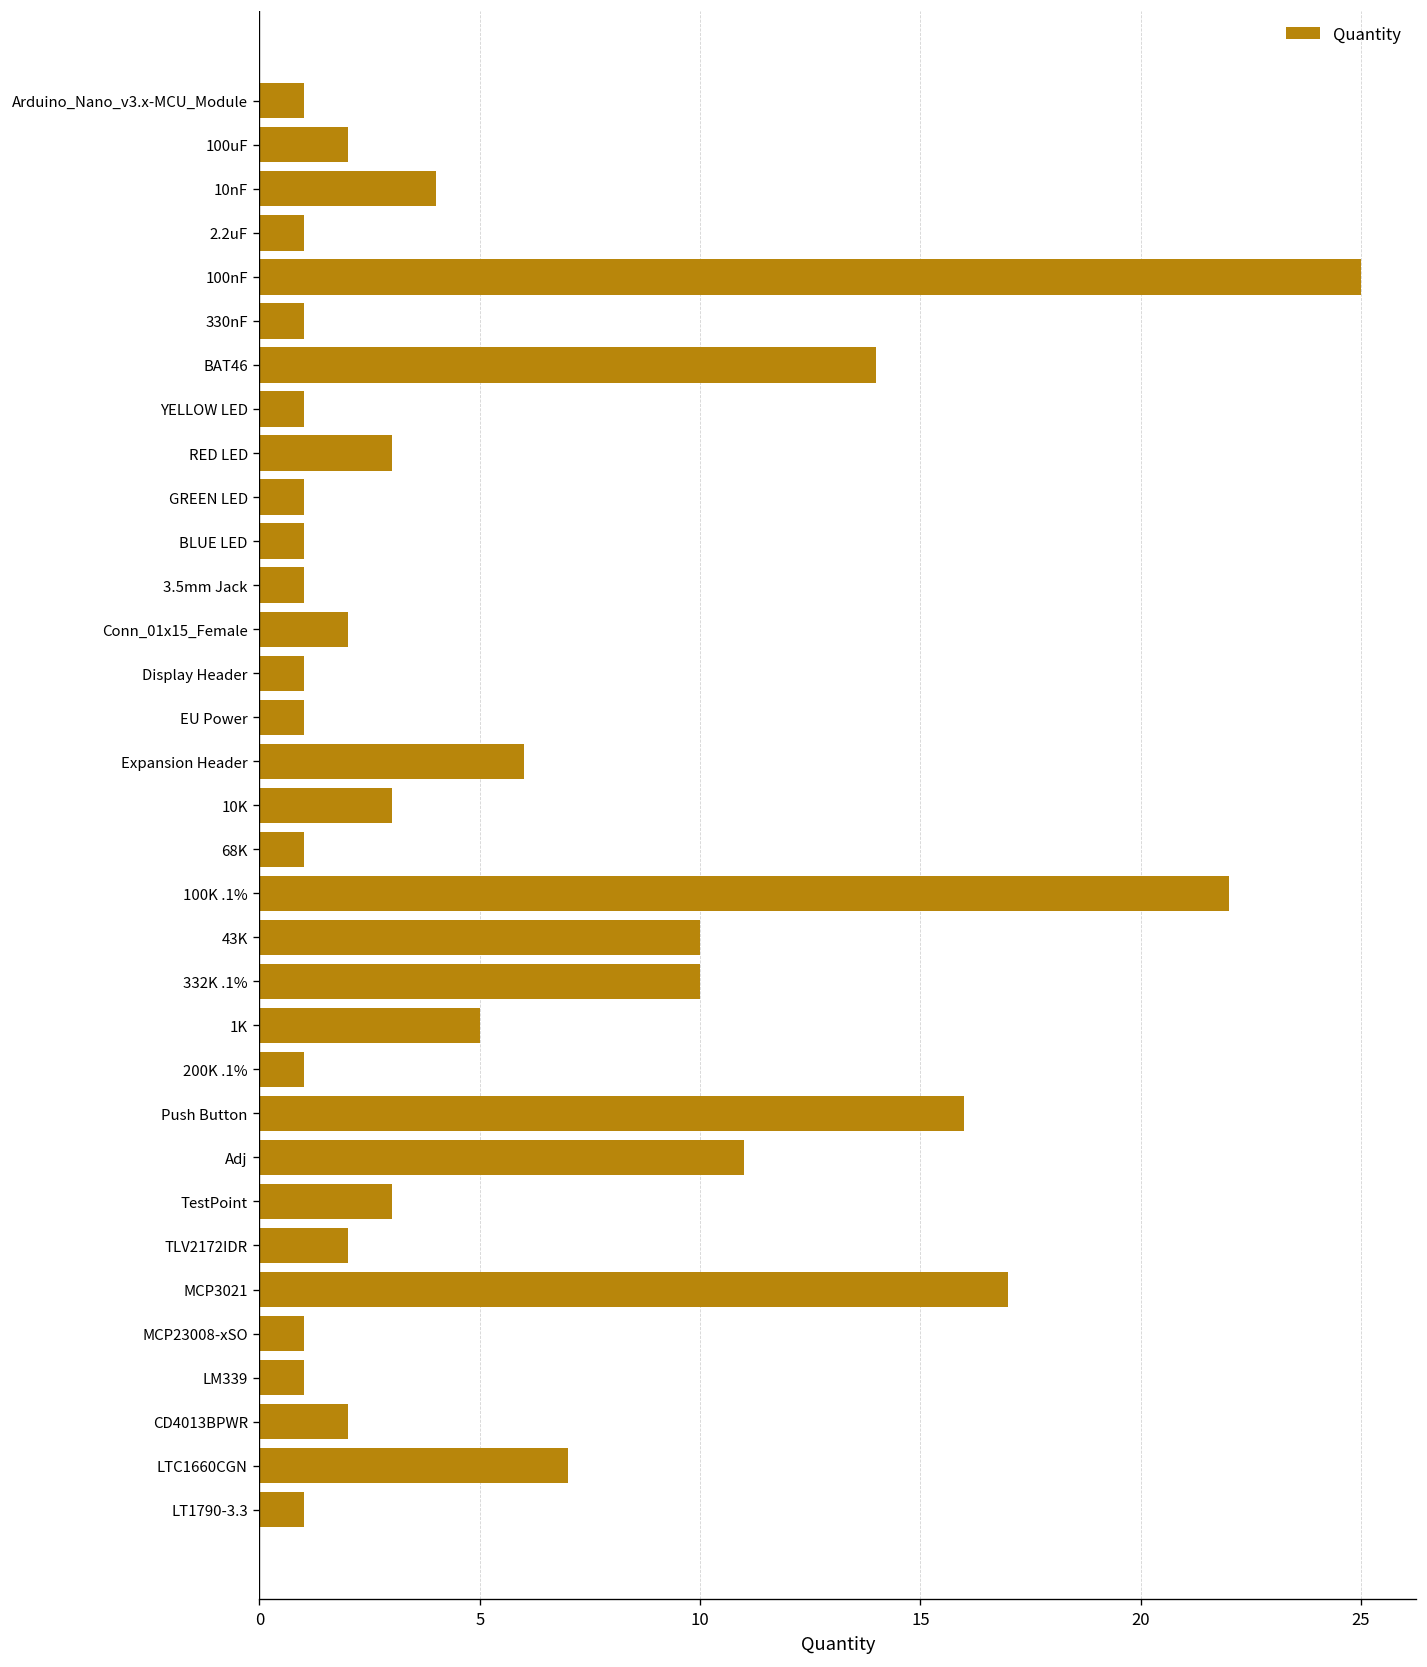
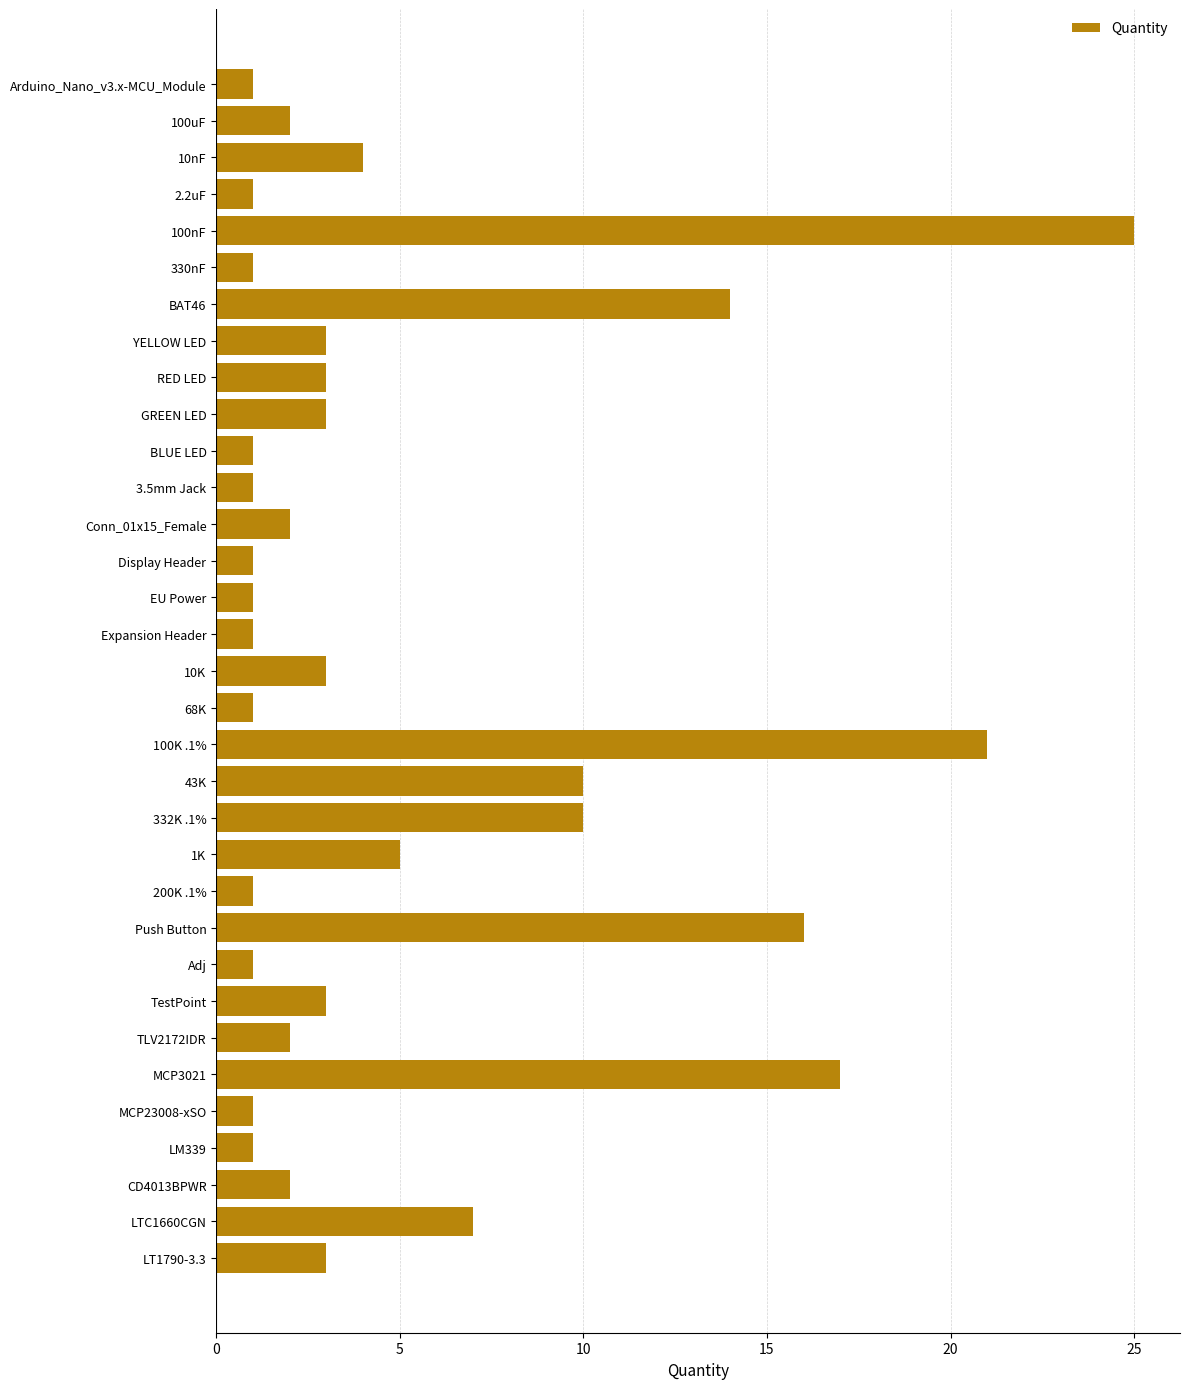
YELLOW LED: 1 -> 3
GREEN LED: 1 -> 3
Expansion Header: 6 -> 1
100K .1%: 22 -> 21
Adj: 11 -> 1
LT1790-3.3: 1 -> 3
